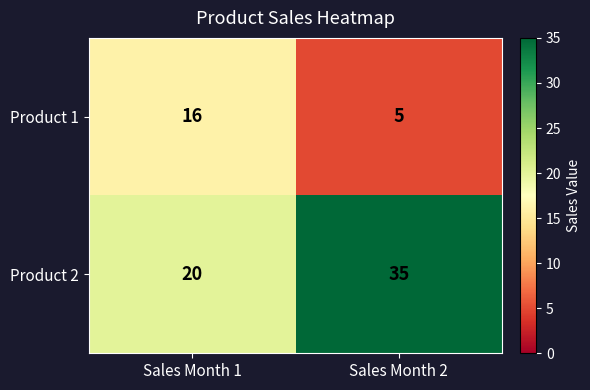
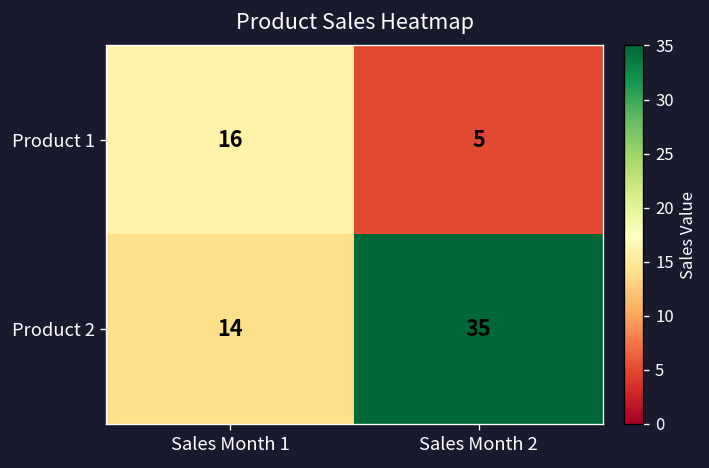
Product 2, Sales Month 1: 20 -> 14
